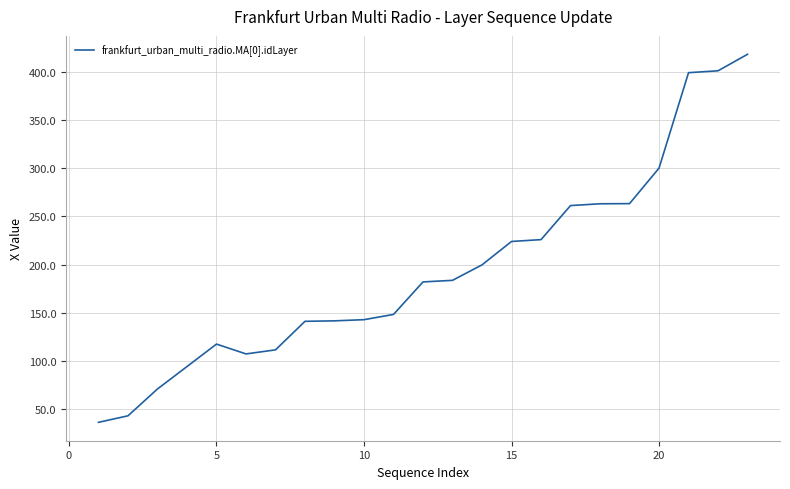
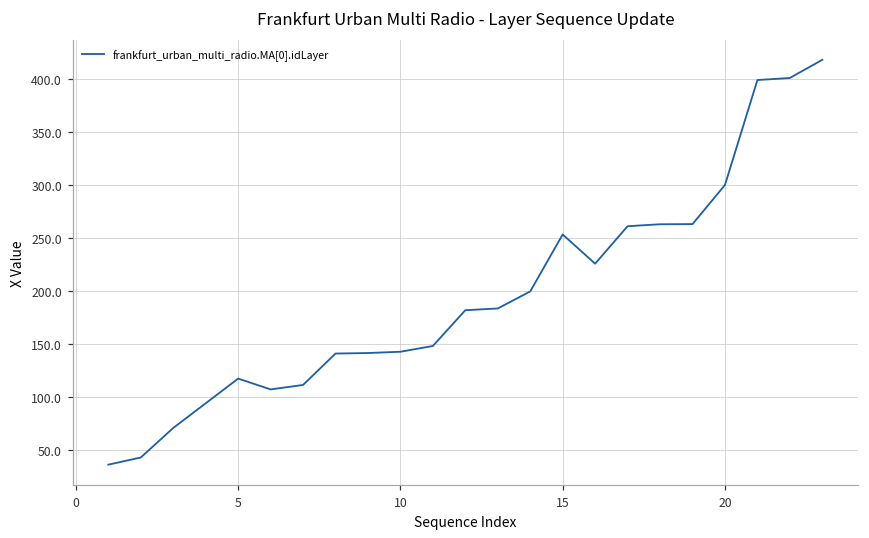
15: 220 -> 250
